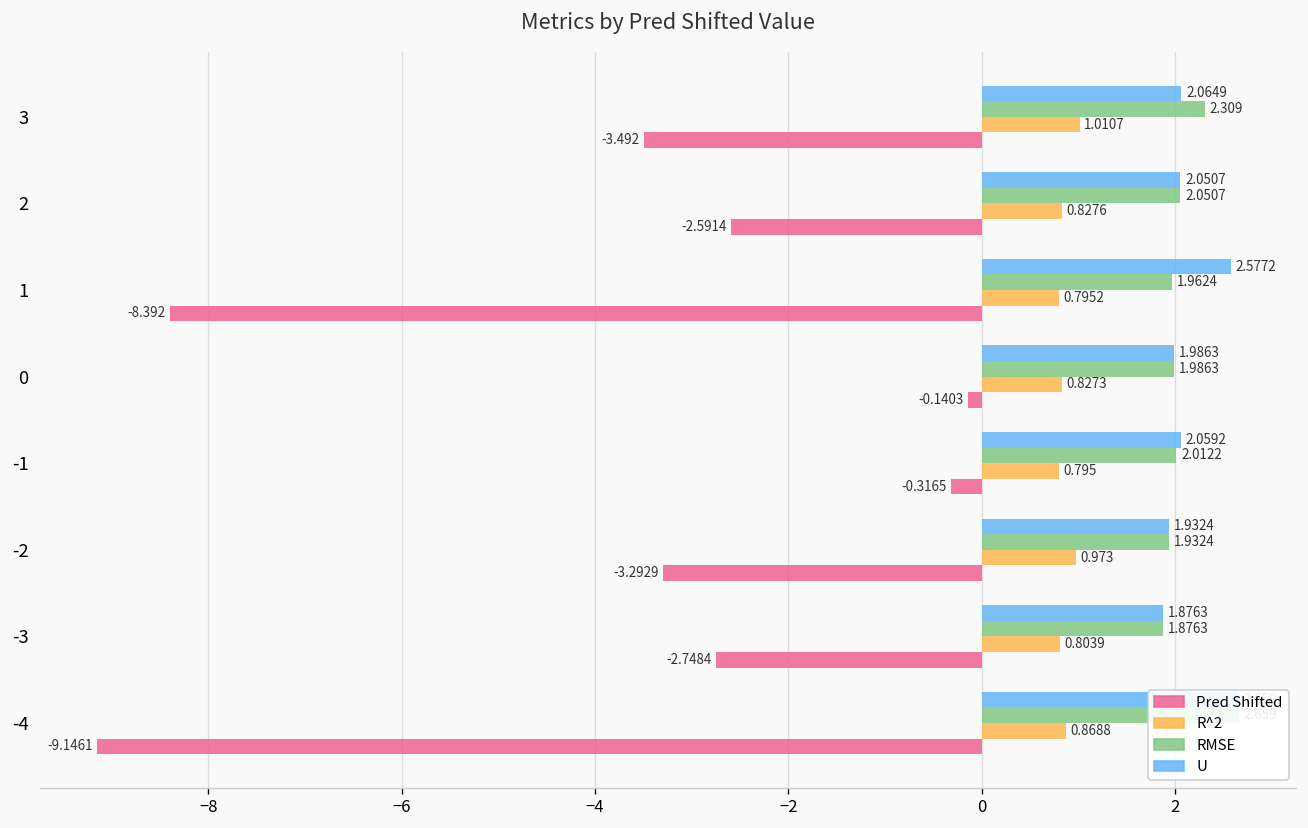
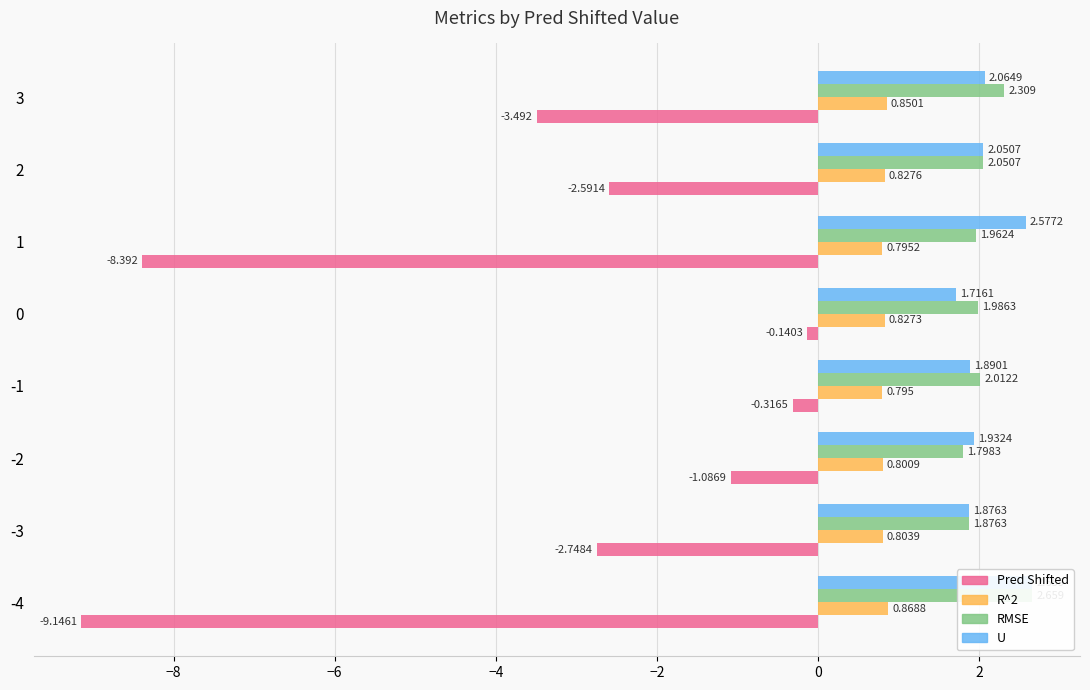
R^2, 3: 1.0107 -> 0.8501
U, 0: 1.9863 -> 1.7161
U, -1: 2.0592 -> 1.8901
RMSE, -2: 1.9324 -> 1.7983
R^2, -2: 0.973 -> 0.8009
Pred Shifted, -2: -3.2929 -> -1.0869
